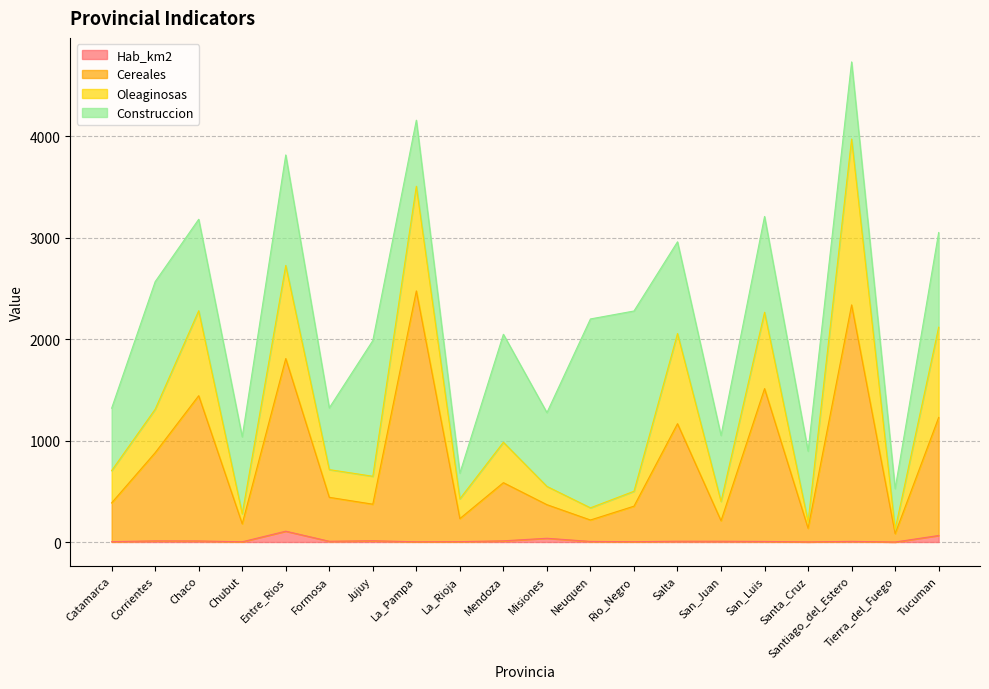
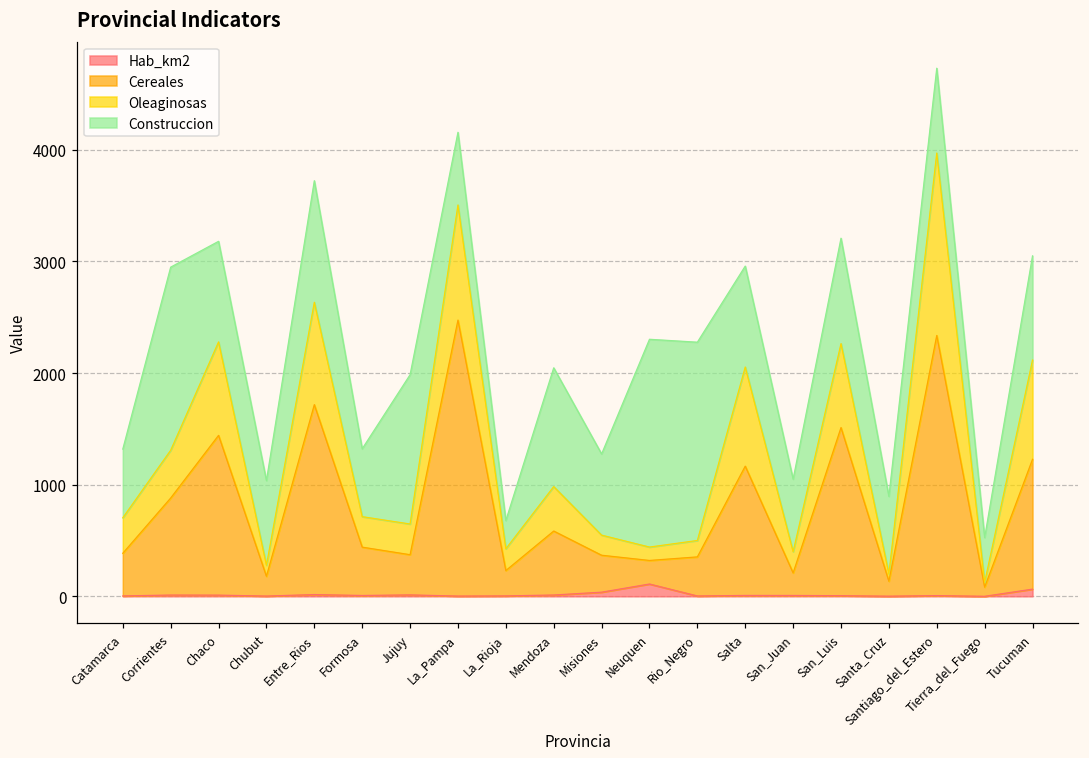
Construccion, Corrientes: 1260 -> 1640
Hab_km2, Entre_Rios: 110 -> 20
Hab_km2, Neuquen: 10 -> 110
